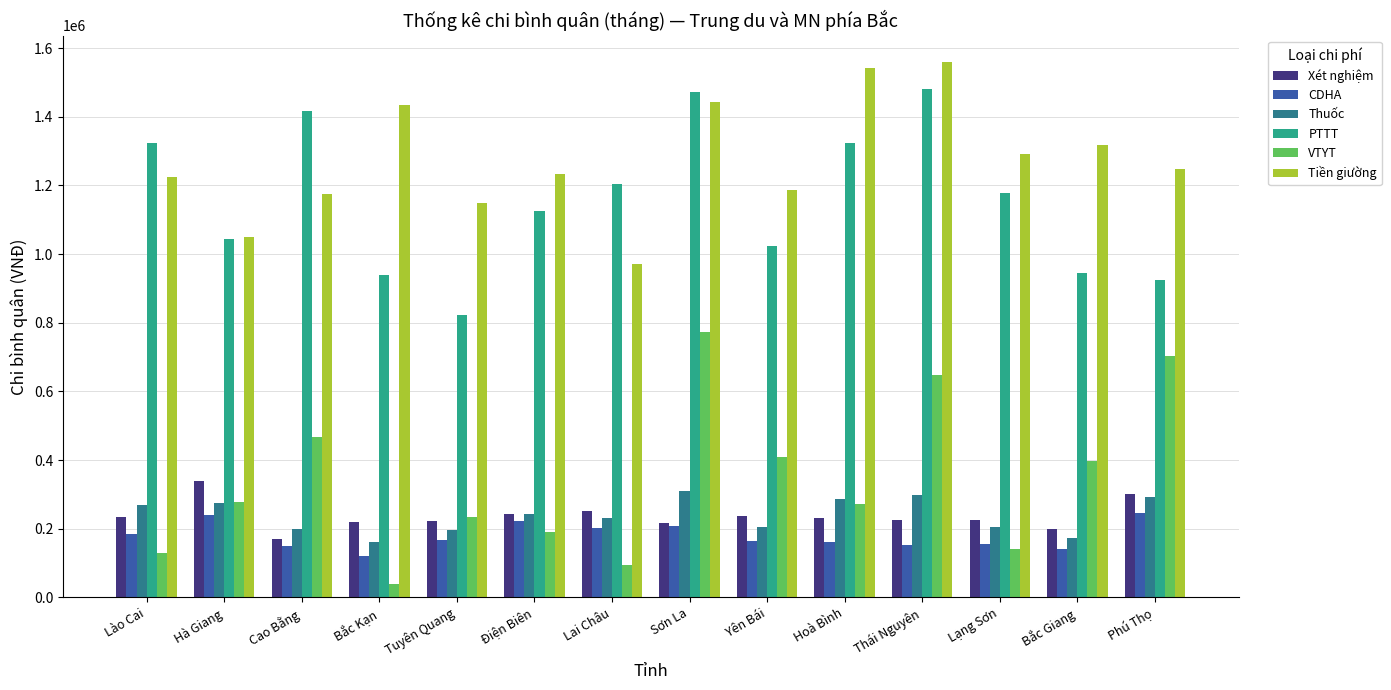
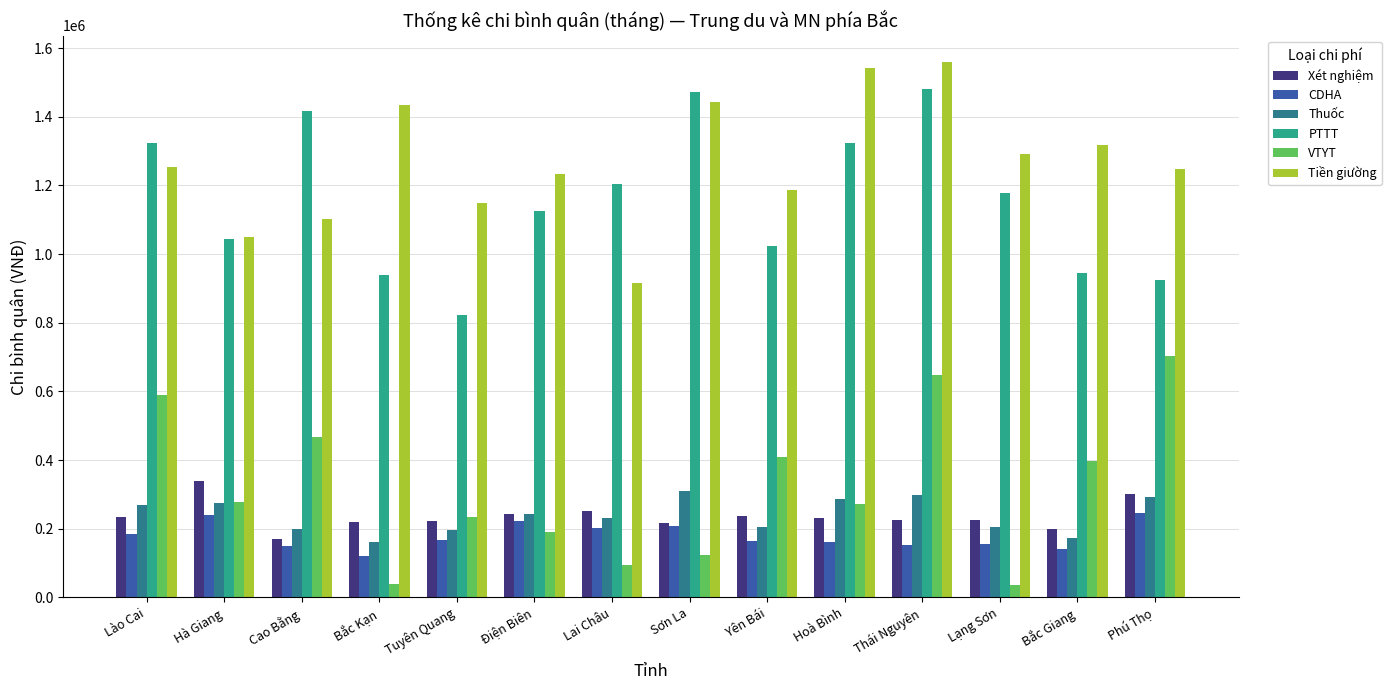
VTYT, Lào Cai: 130000 -> 590000
Tiền giường, Lào Cai: 1220000 -> 1260000
Tiền giường, Cao Bằng: 1180000 -> 1100000
Tiền giường, Lai Châu: 970000 -> 920000
VTYT, Sơn La: 770000 -> 120000
VTYT, Lạng Sơn: 140000 -> 40000
